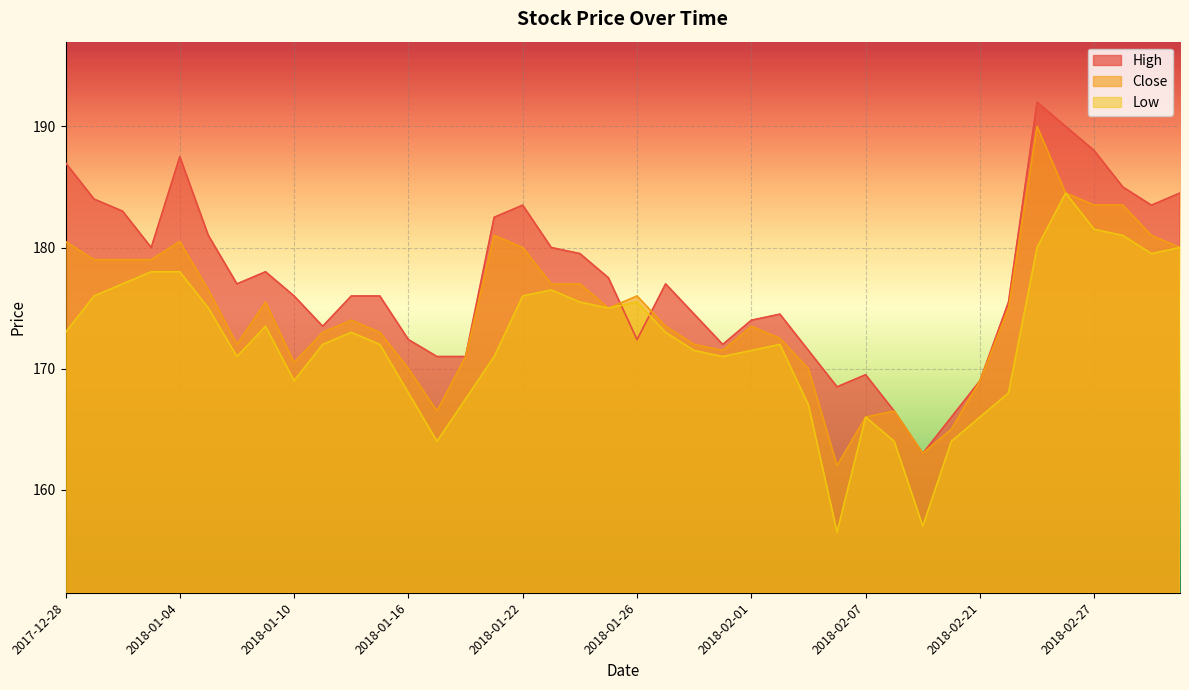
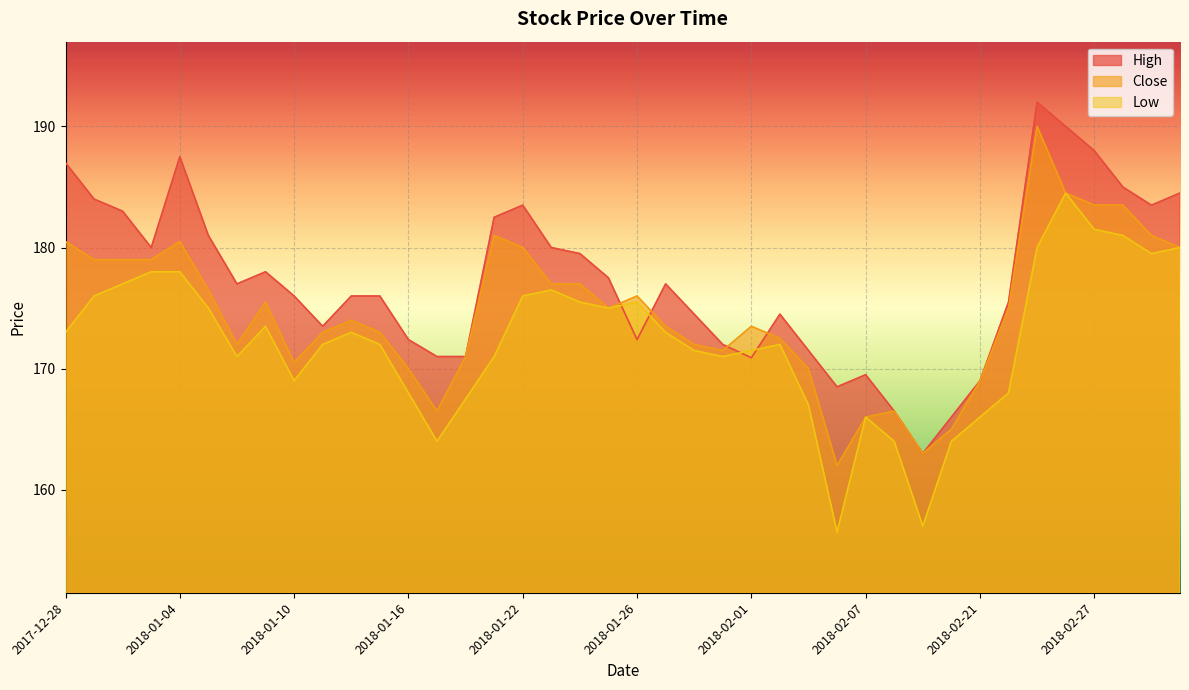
High, 2018-02-01: 174.0 -> 170.9
